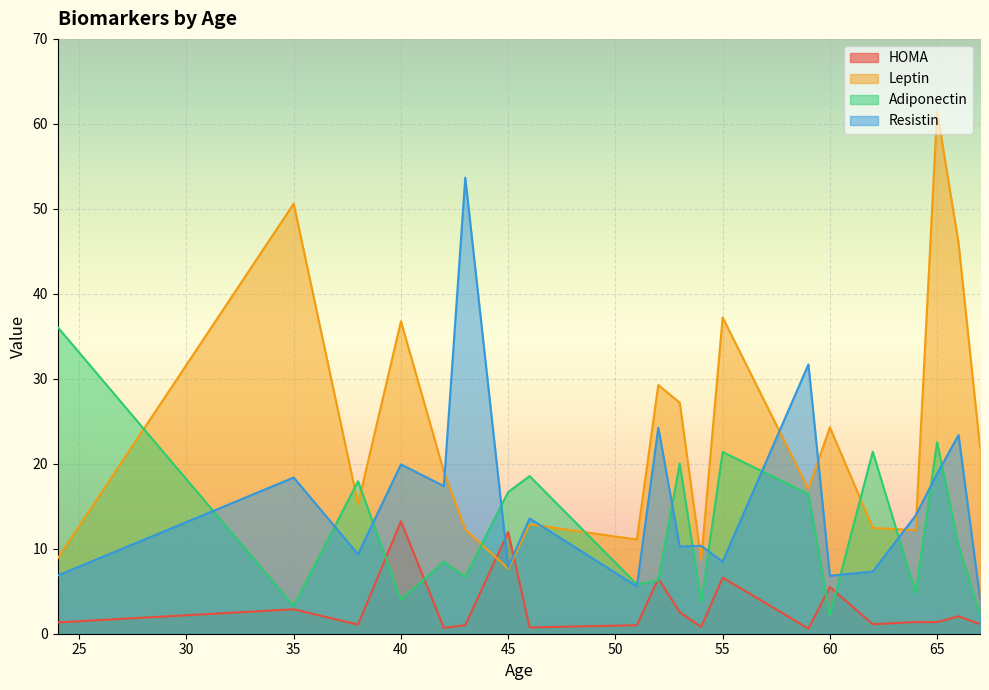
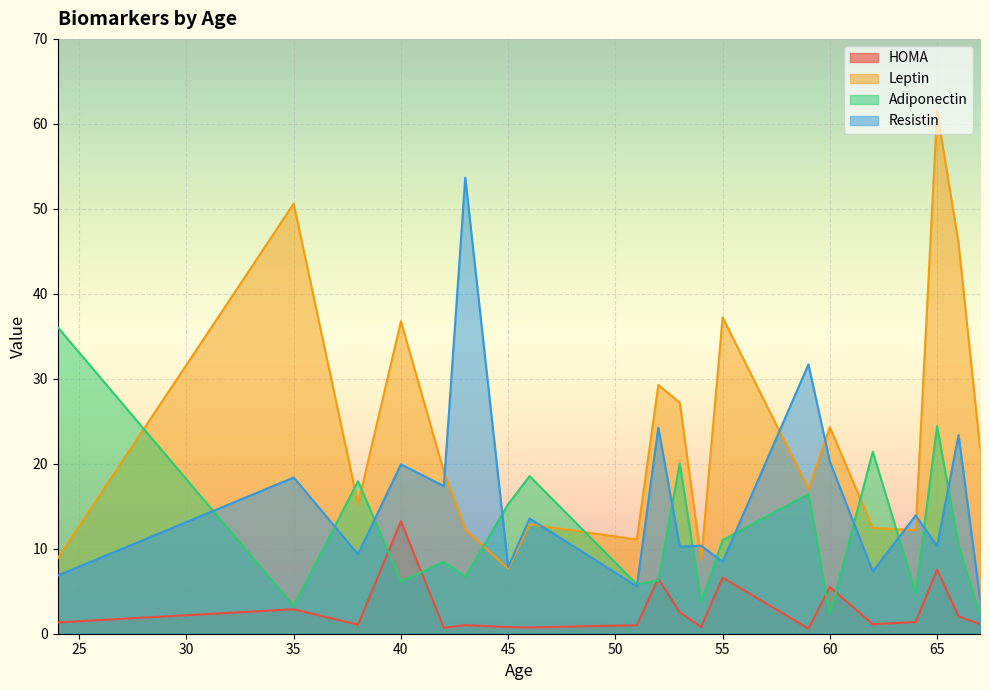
Adiponectin, 40: 4 -> 6
HOMA, 45: 12 -> 1
Adiponectin, 45: 17 -> 15
Adiponectin, 55: 21 -> 11
Resistin, 60: 7 -> 20
HOMA, 65: 1 -> 8
Adiponectin, 65: 23 -> 24
Resistin, 65: 19 -> 10
